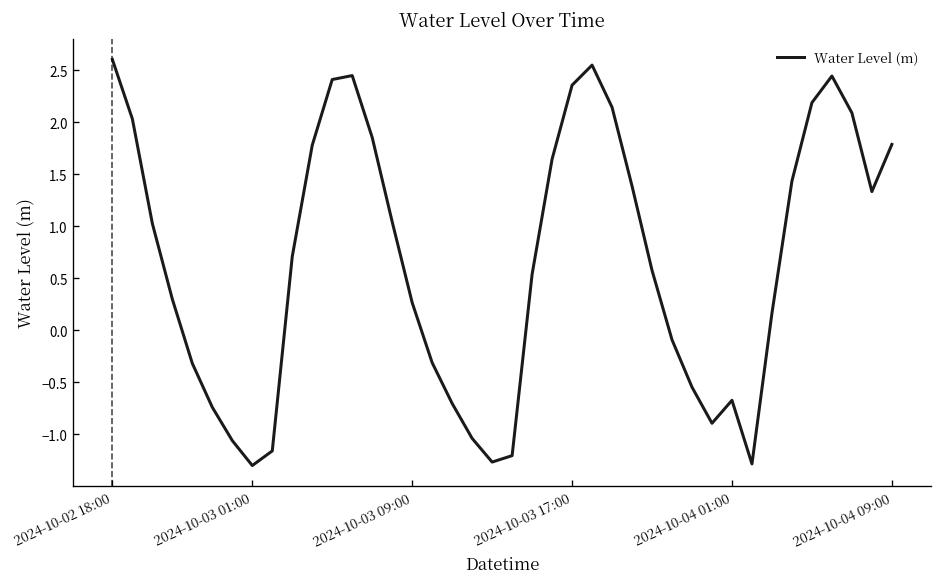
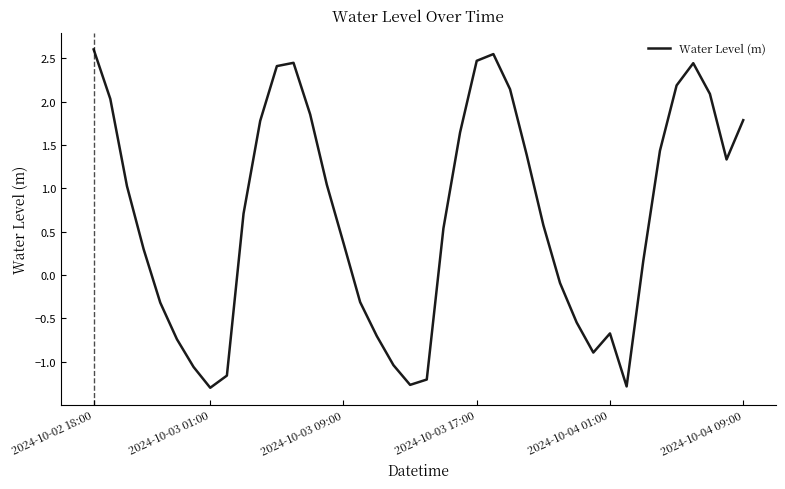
2024-10-03 09:00: 0.3 -> 0.4
2024-10-03 17:00: 2.4 -> 2.5
